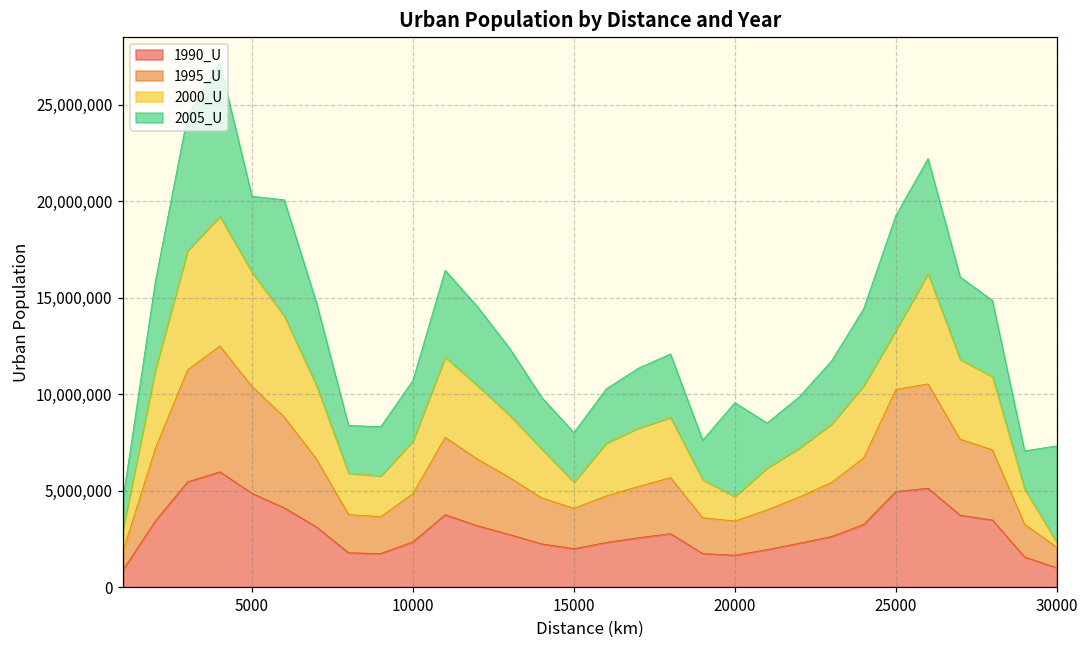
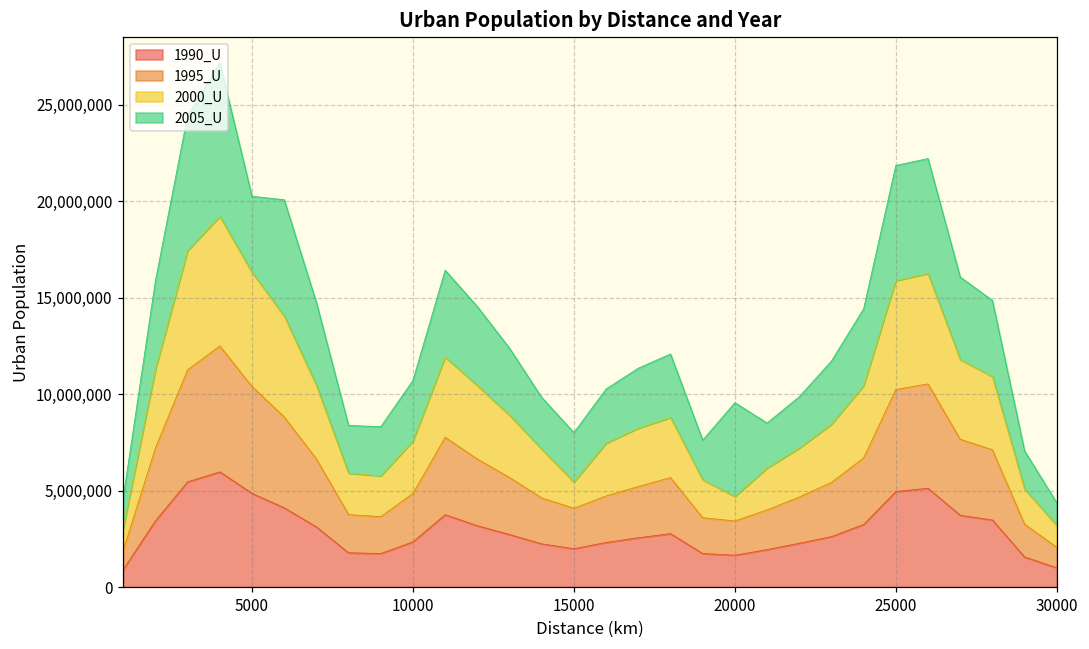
2000_U, 25000: 3,100,000 -> 5,600,000
2000_U, 30000: 300,000 -> 1,100,000
2005_U, 30000: 5,000,000 -> 1,200,000
